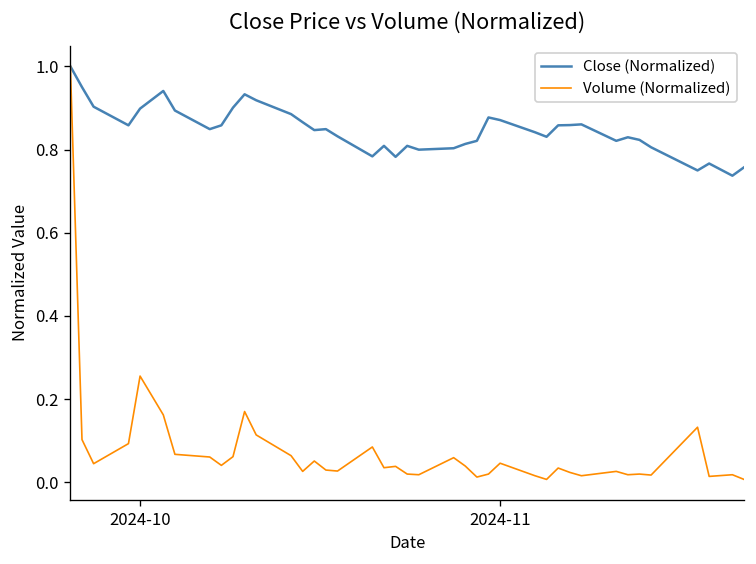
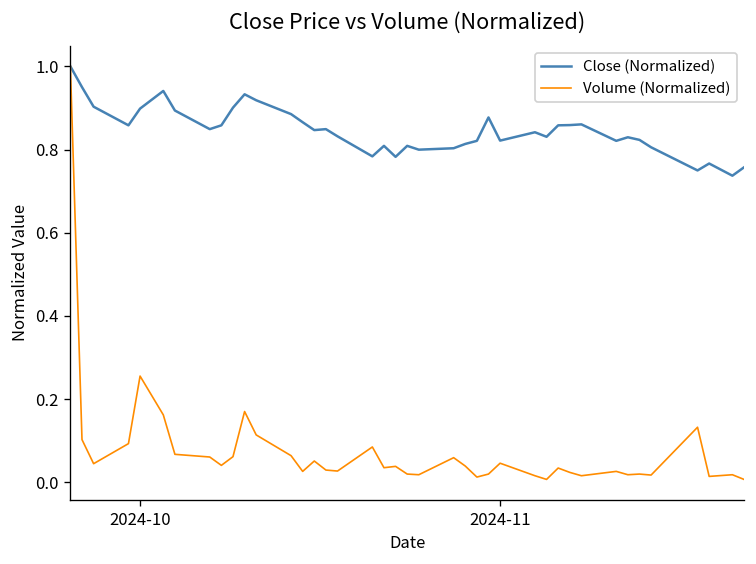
Close (Normalized), 2024-11: 0.87 -> 0.82
